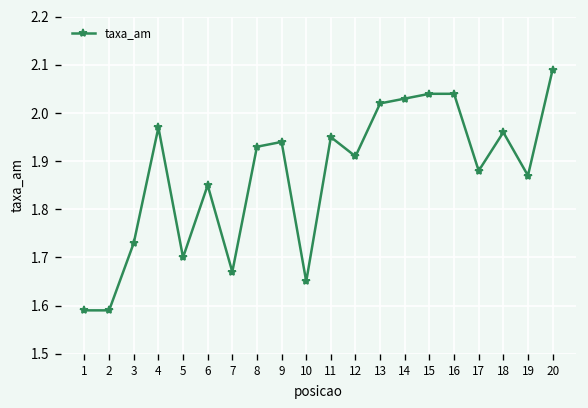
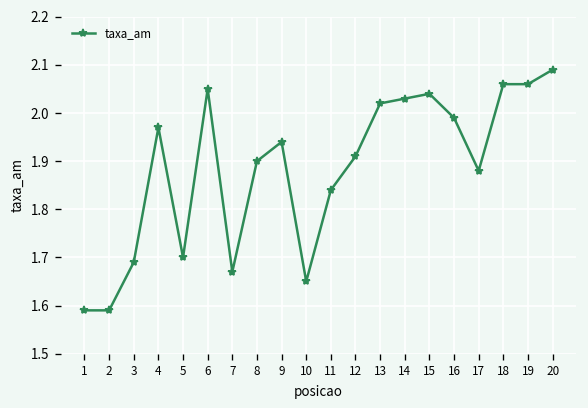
3: 1.73 -> 1.69
6: 1.85 -> 2.05
8: 1.93 -> 1.90
11: 1.95 -> 1.84
16: 2.04 -> 1.99
18: 1.96 -> 2.06
19: 1.87 -> 2.06
